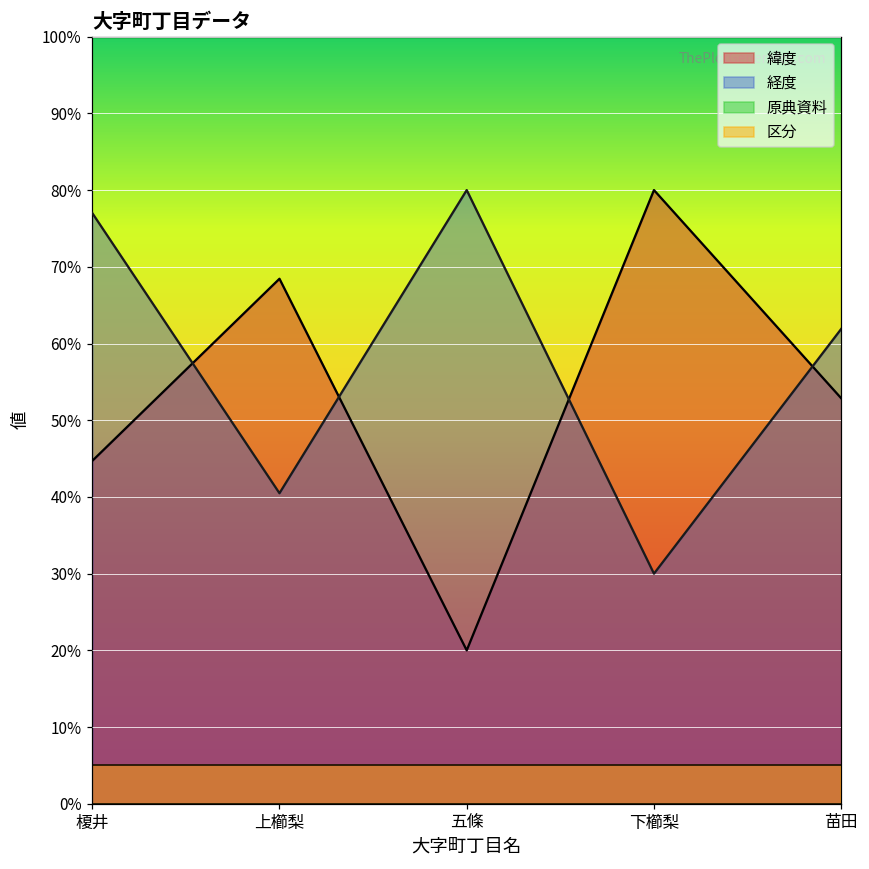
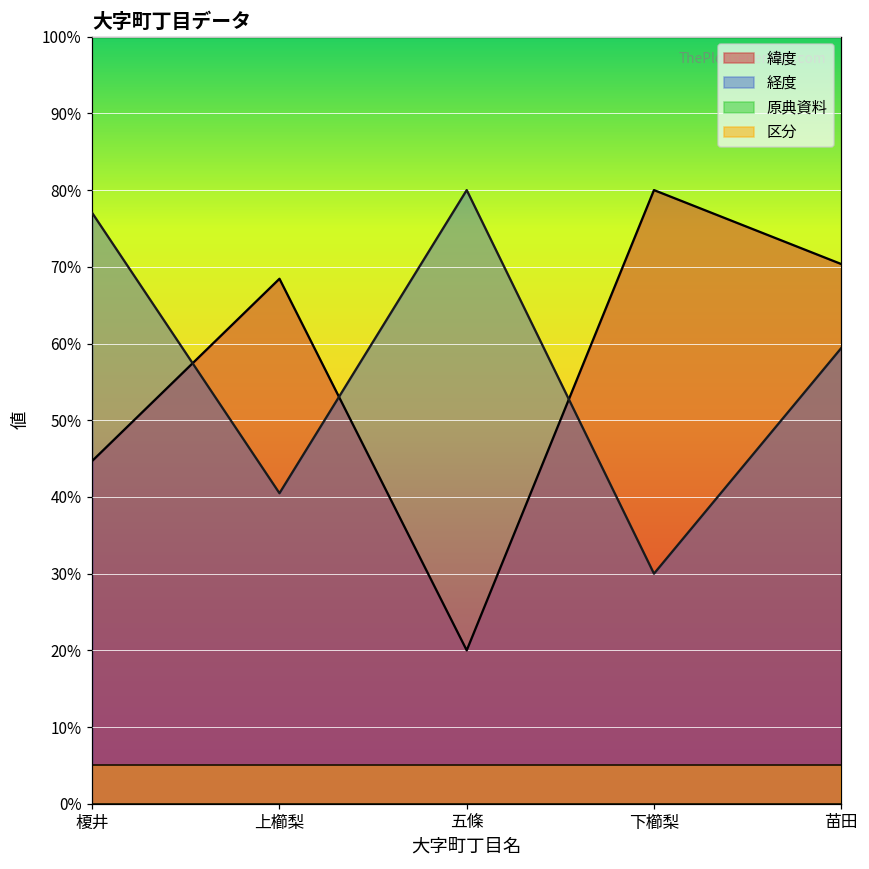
緯度, 苗田: 53% -> 70%
経度, 苗田: 62% -> 59%
